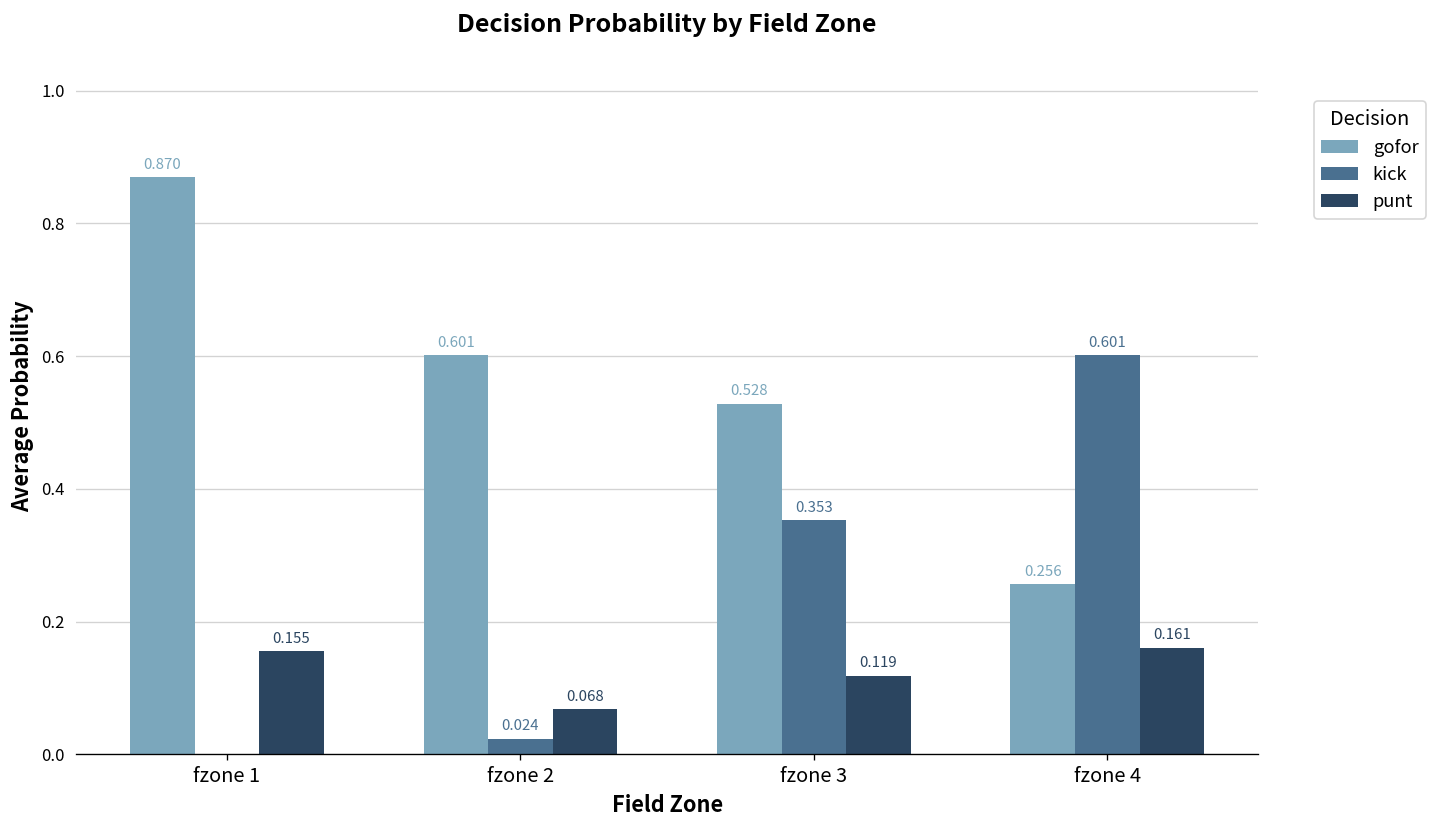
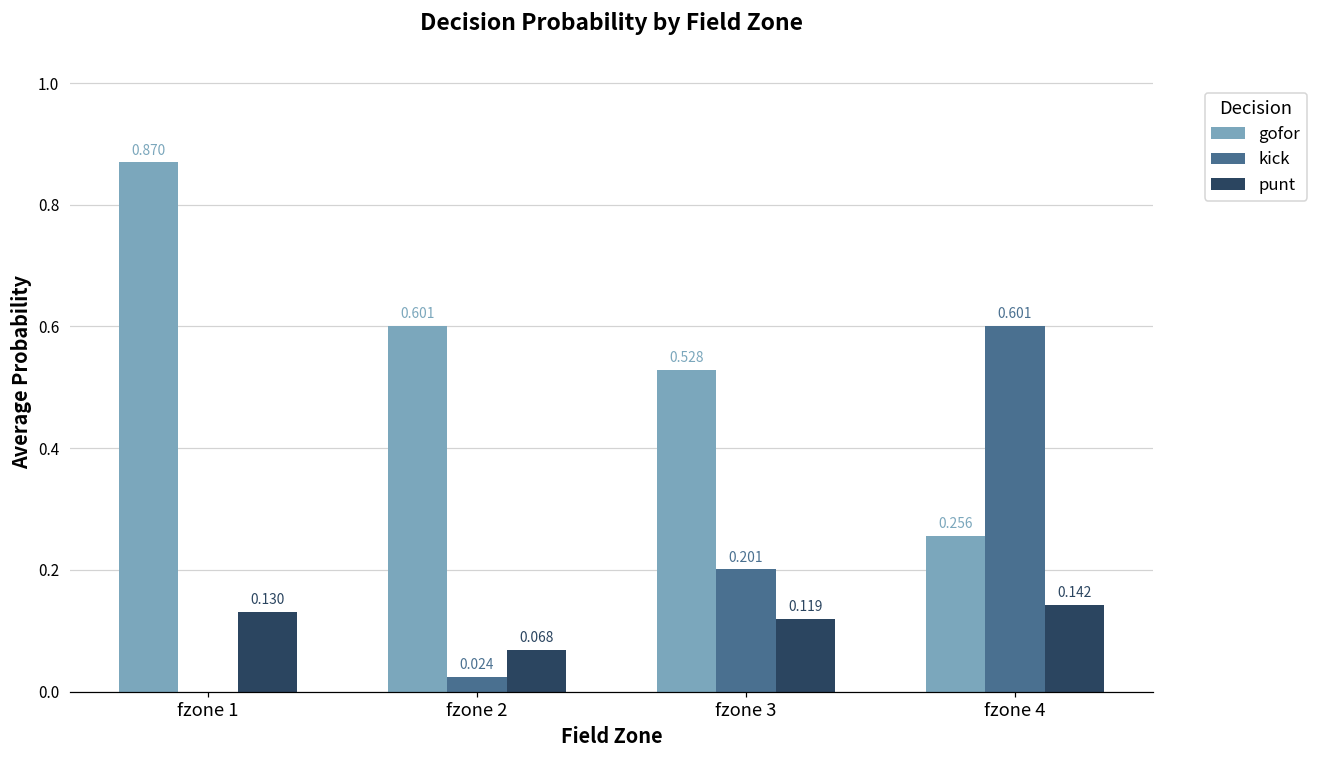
punt, fzone 1: 0.155 -> 0.130
kick, fzone 3: 0.353 -> 0.201
punt, fzone 4: 0.161 -> 0.142
